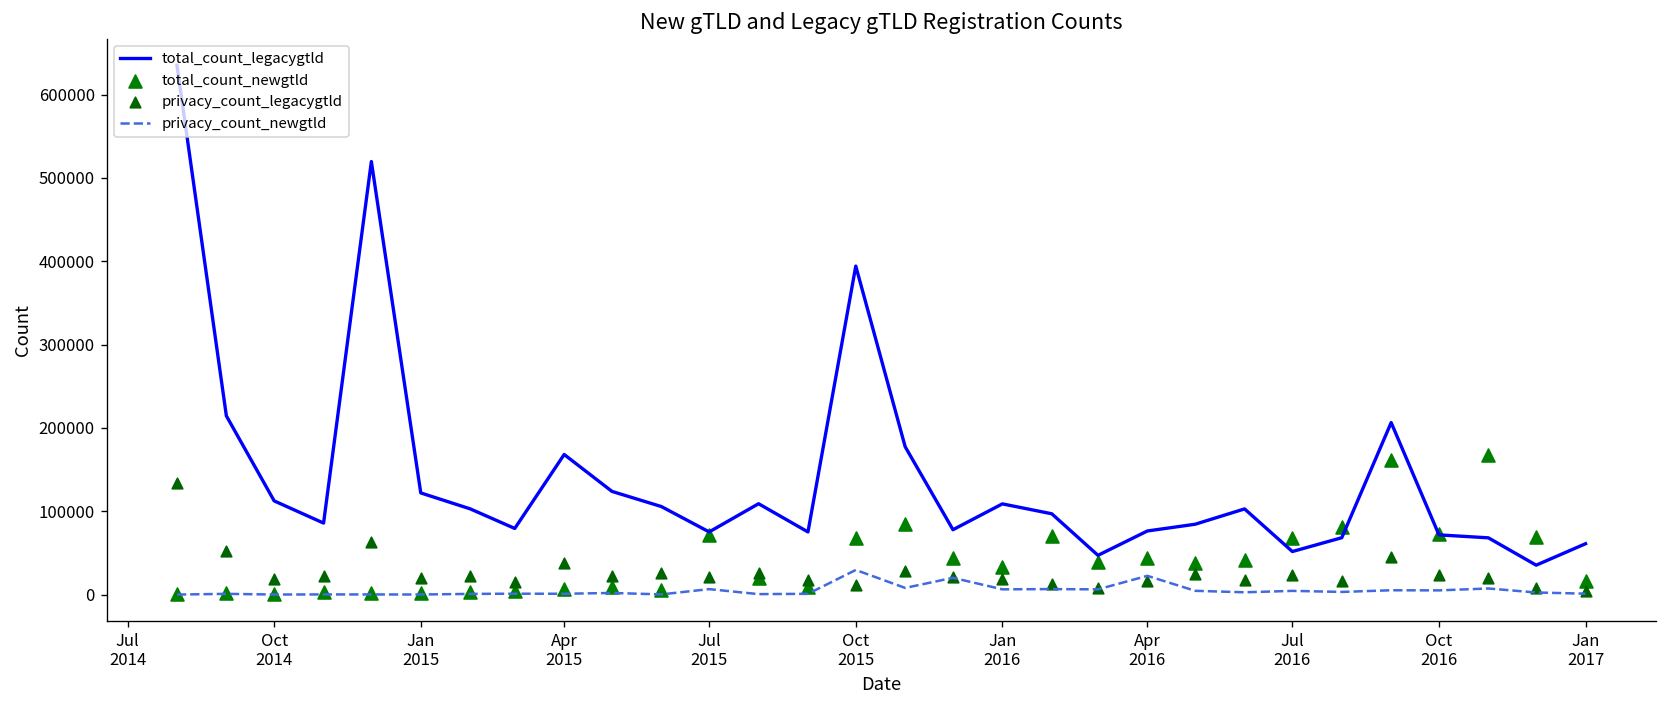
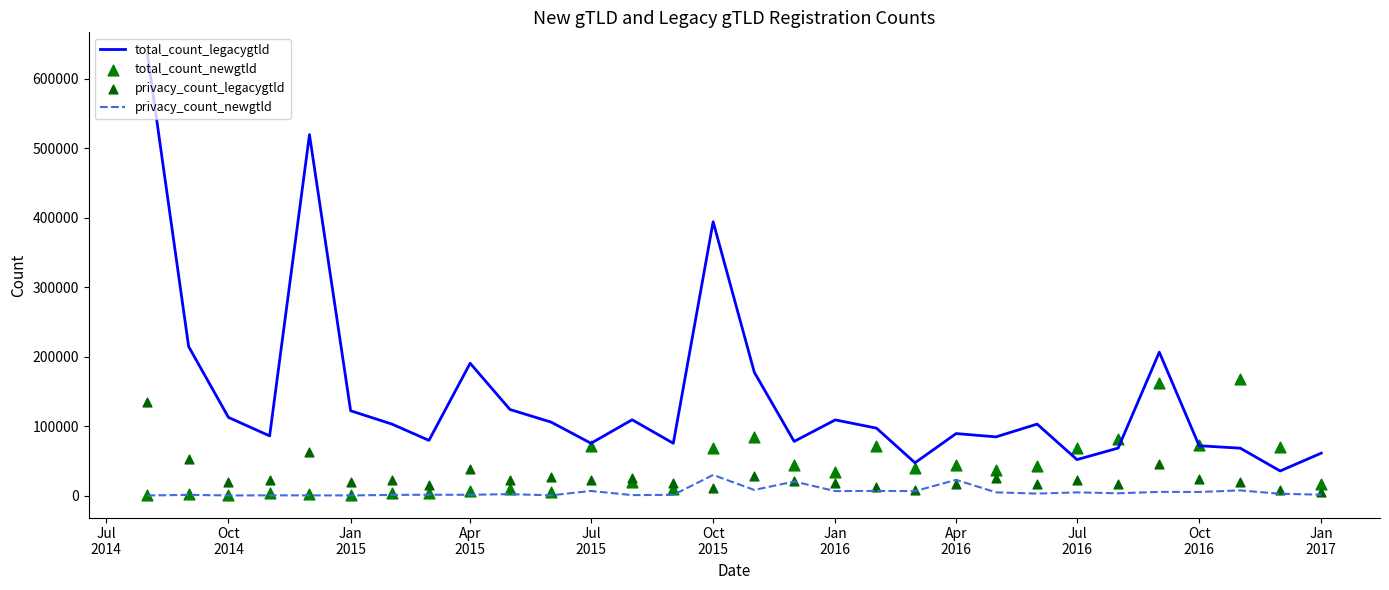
total_count_legacygtld, Apr 2015: 170000 -> 190000
total_count_legacygtld, Apr 2016: 80000 -> 90000
